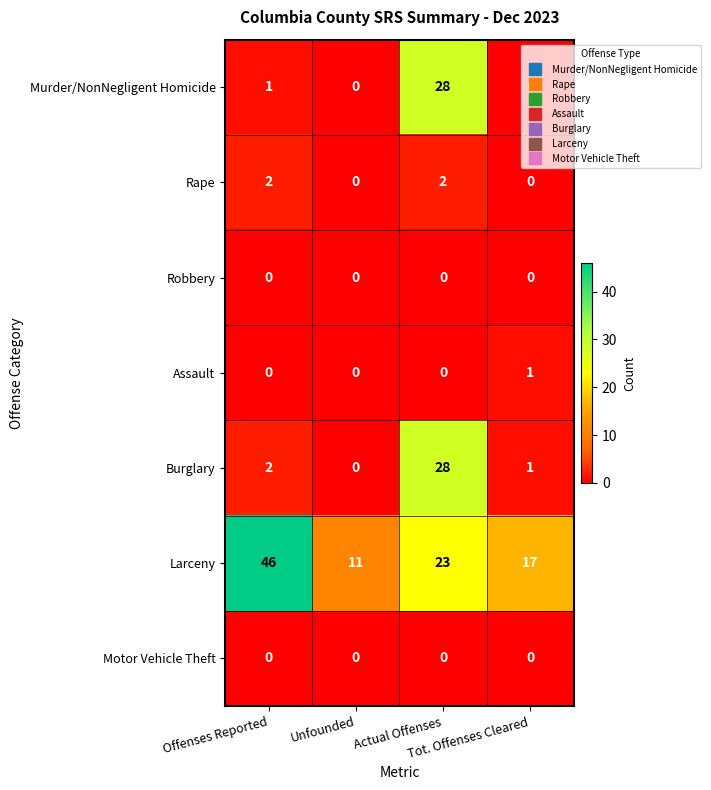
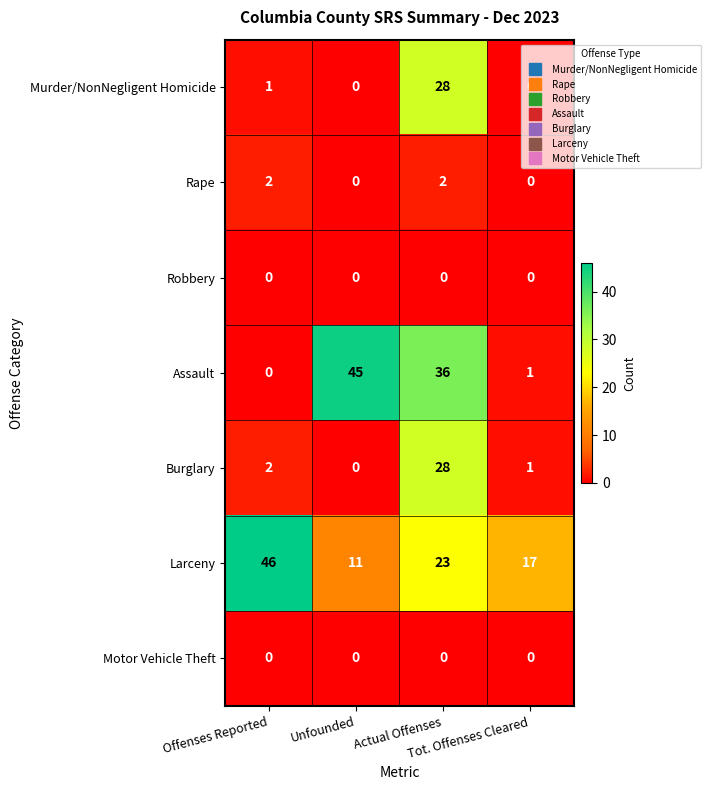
Assault, Unfounded: 0 -> 45
Assault, Actual Offenses: 0 -> 36
